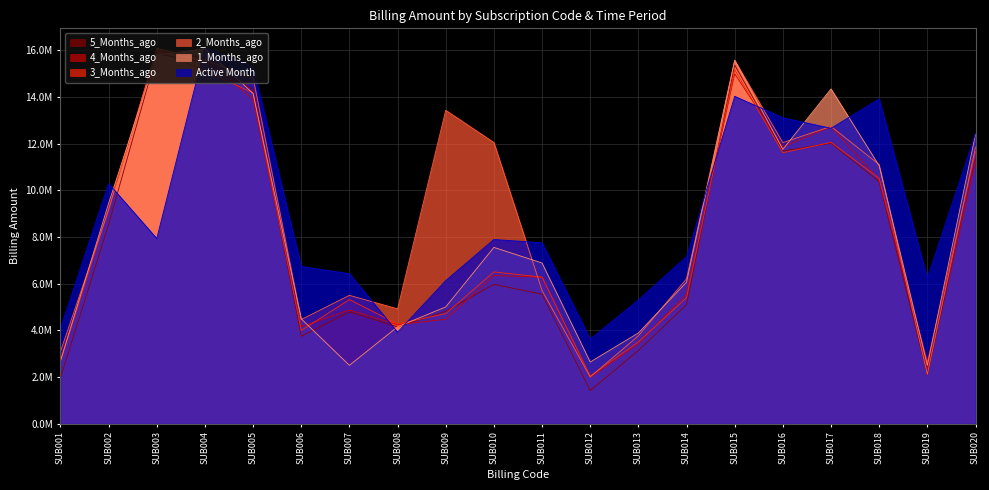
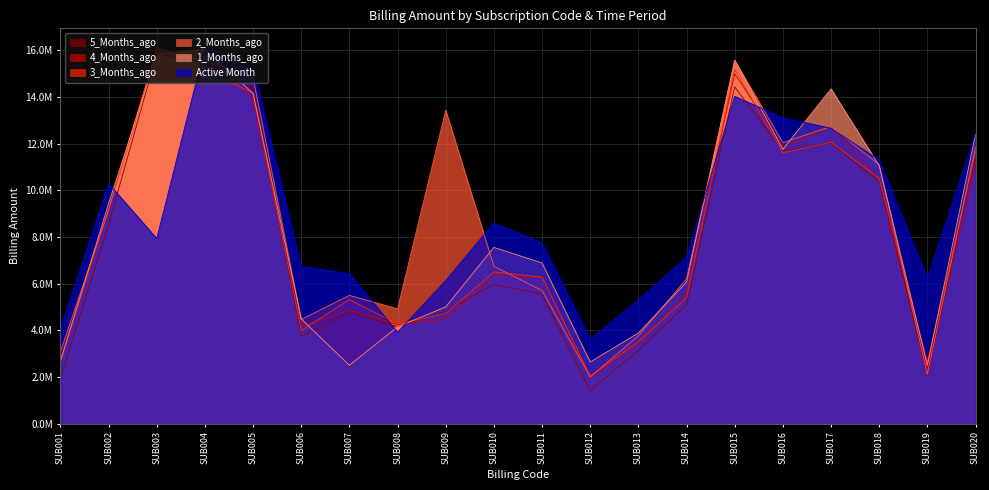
2_Months_ago, SUB010: 12100000 -> 6700000
Active Month, SUB010: 7900000 -> 8600000
5_Months_ago, SUB015: 15400000 -> 14400000
Active Month, SUB018: 13900000 -> 11300000
